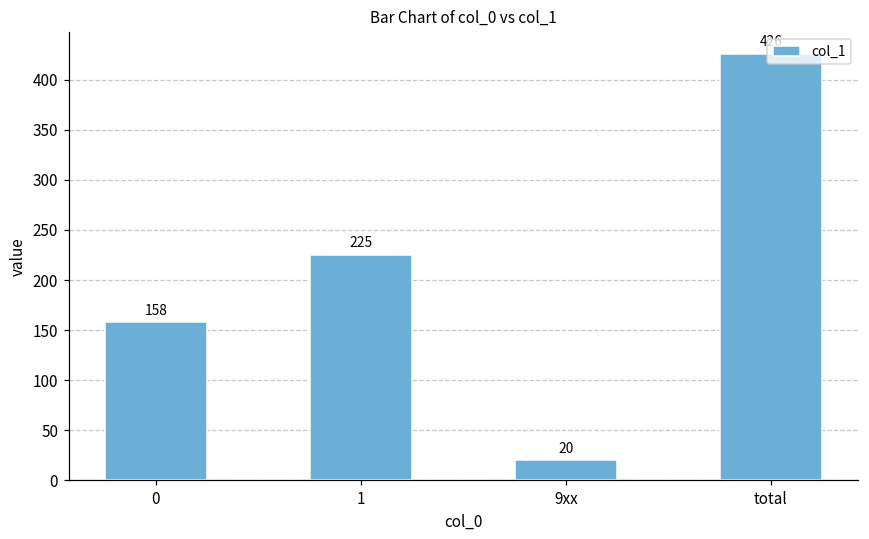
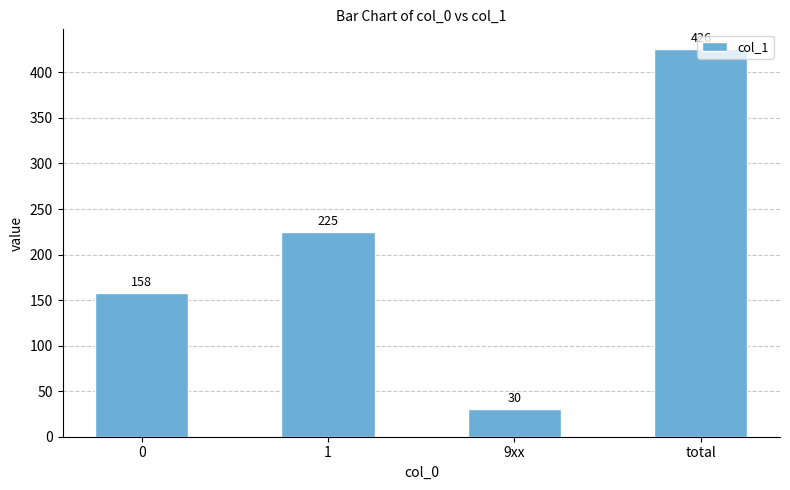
9xx: 20 -> 30
